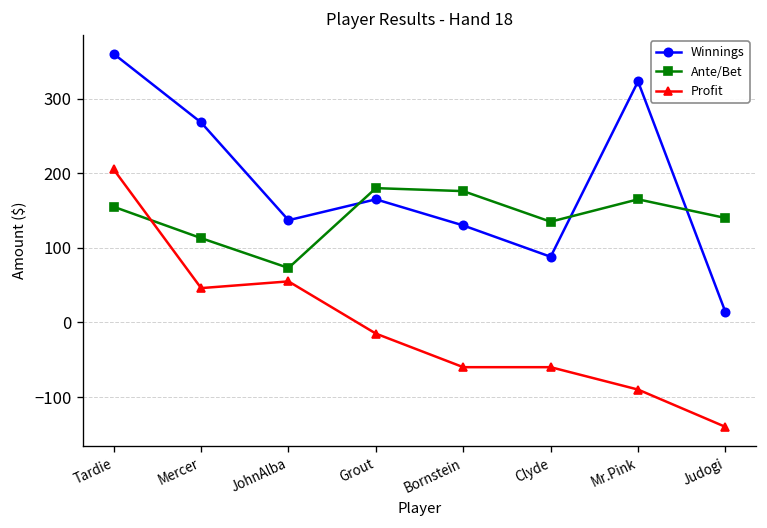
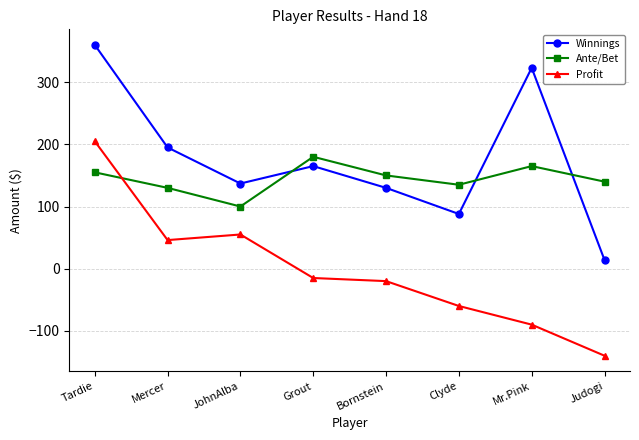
Winnings, Mercer: 270 -> 200
Ante/Bet, Mercer: 110 -> 130
Ante/Bet, JohnAlba: 70 -> 100
Ante/Bet, Bornstein: 180 -> 150
Profit, Bornstein: -60 -> -20
